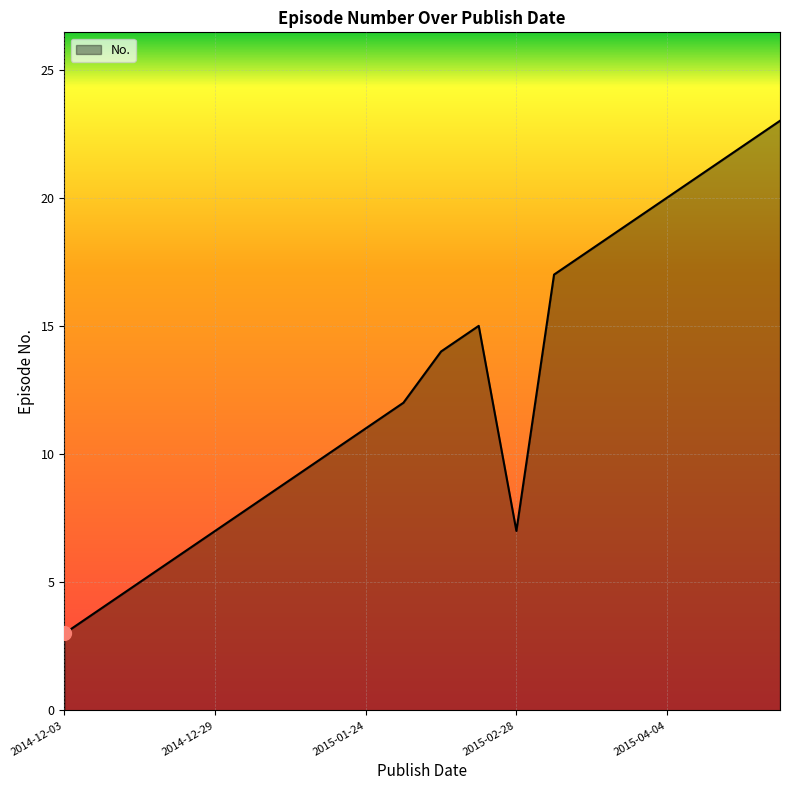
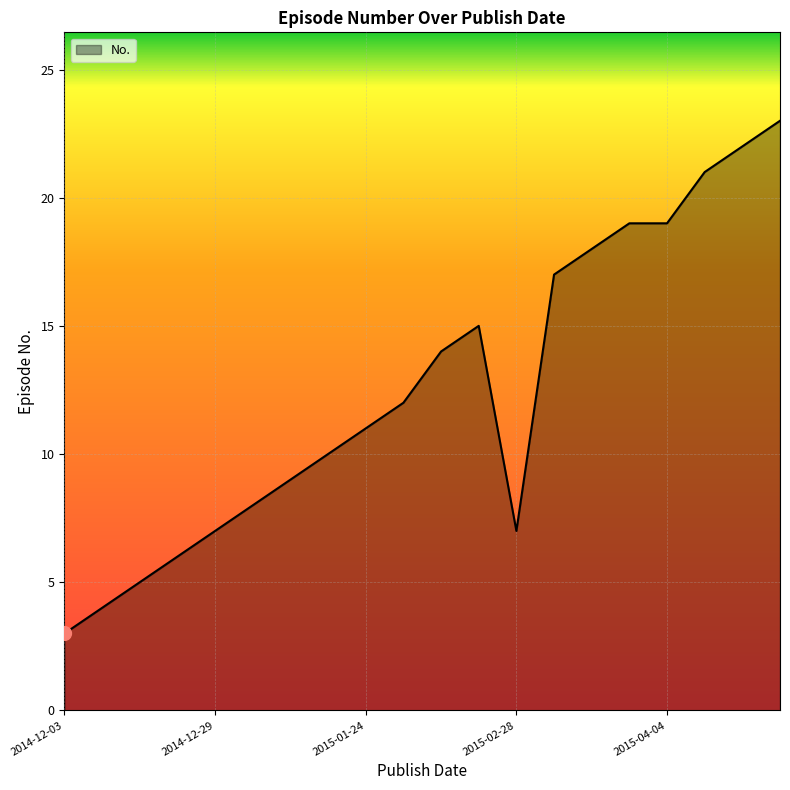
No., 2015-04-04: 20 -> 19
